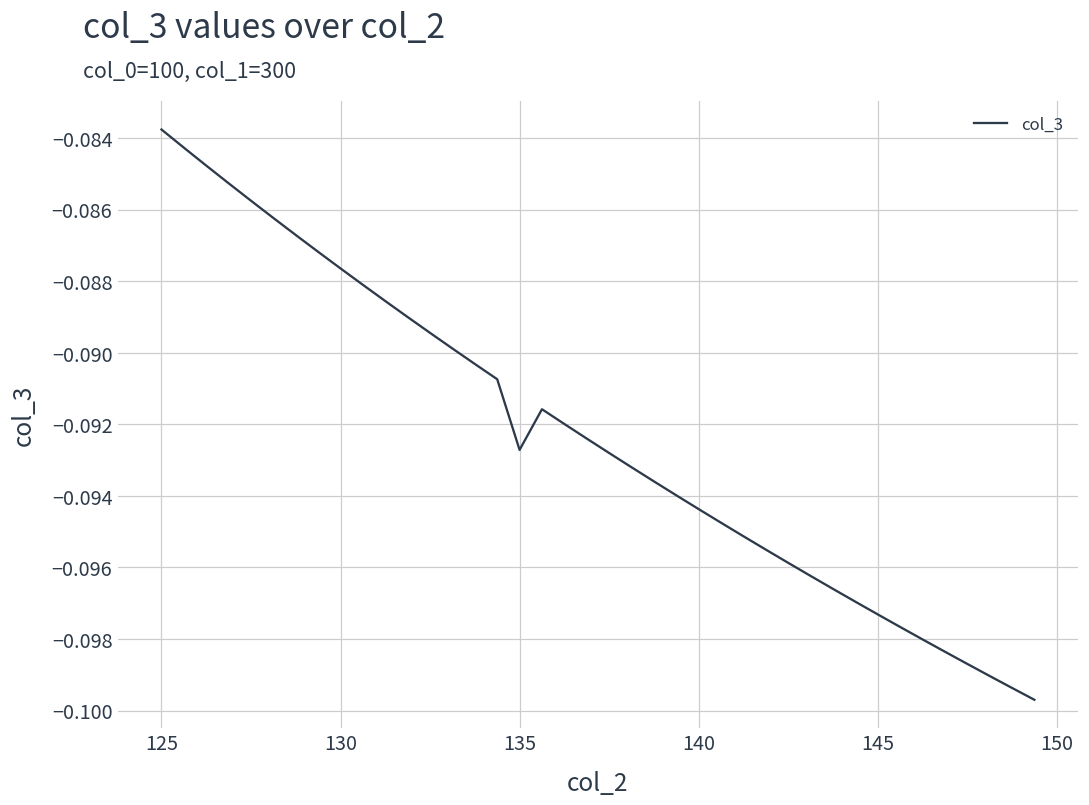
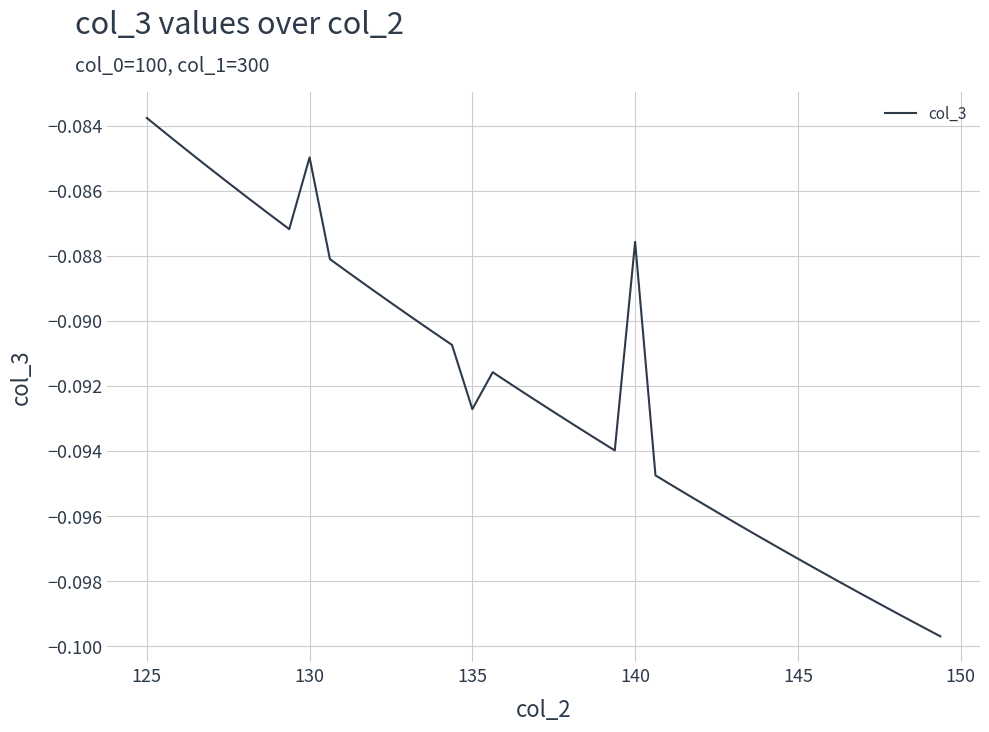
130: -0.0876 -> -0.0850
140: -0.0944 -> -0.0876
